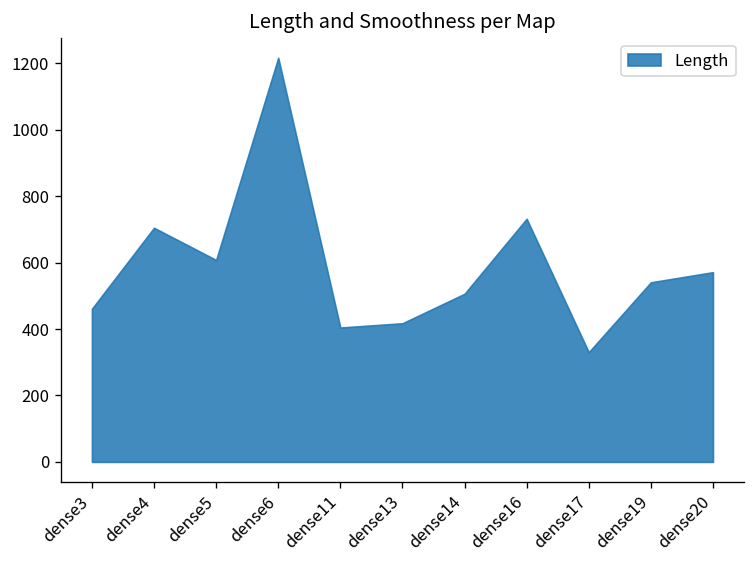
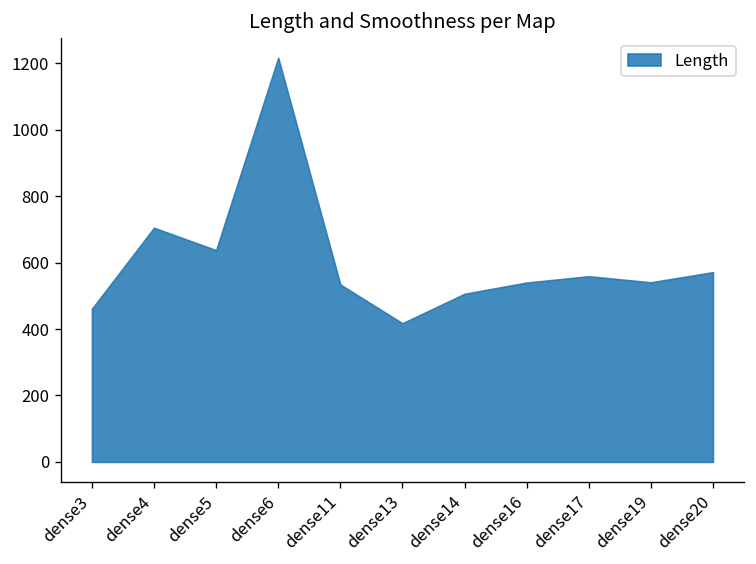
dense5: 610 -> 640
dense11: 400 -> 530
dense16: 730 -> 540
dense17: 330 -> 560
